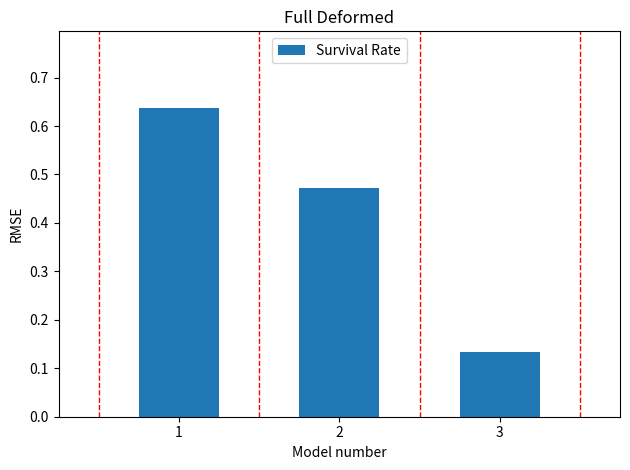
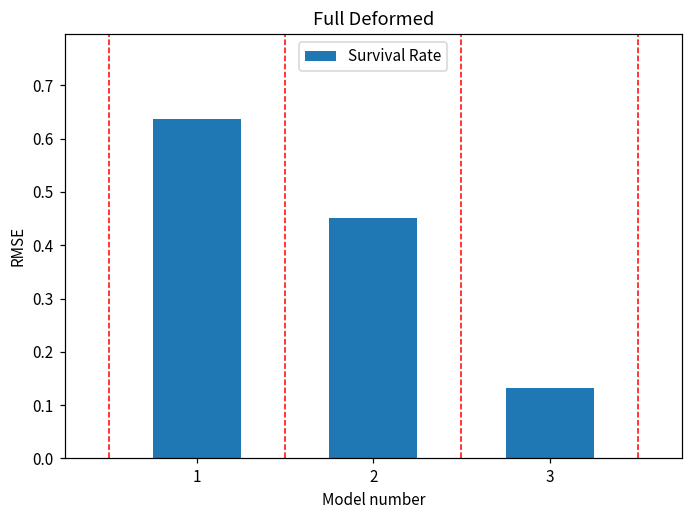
2: 0.47 -> 0.45
